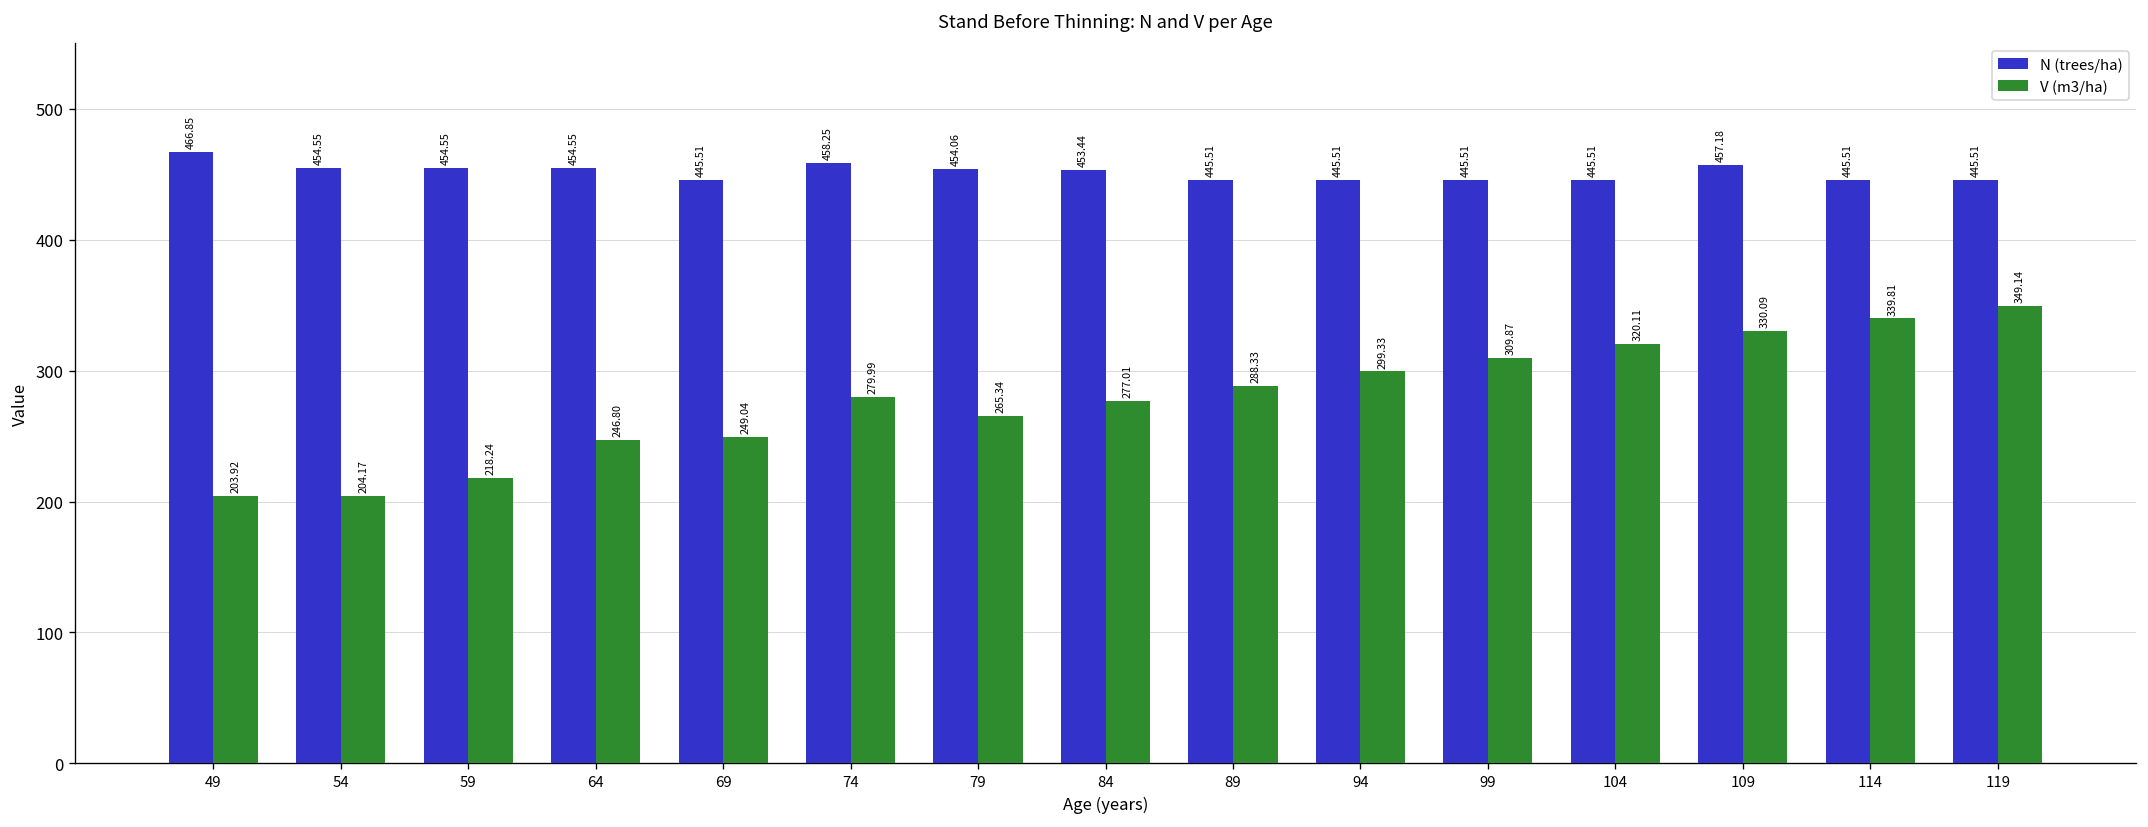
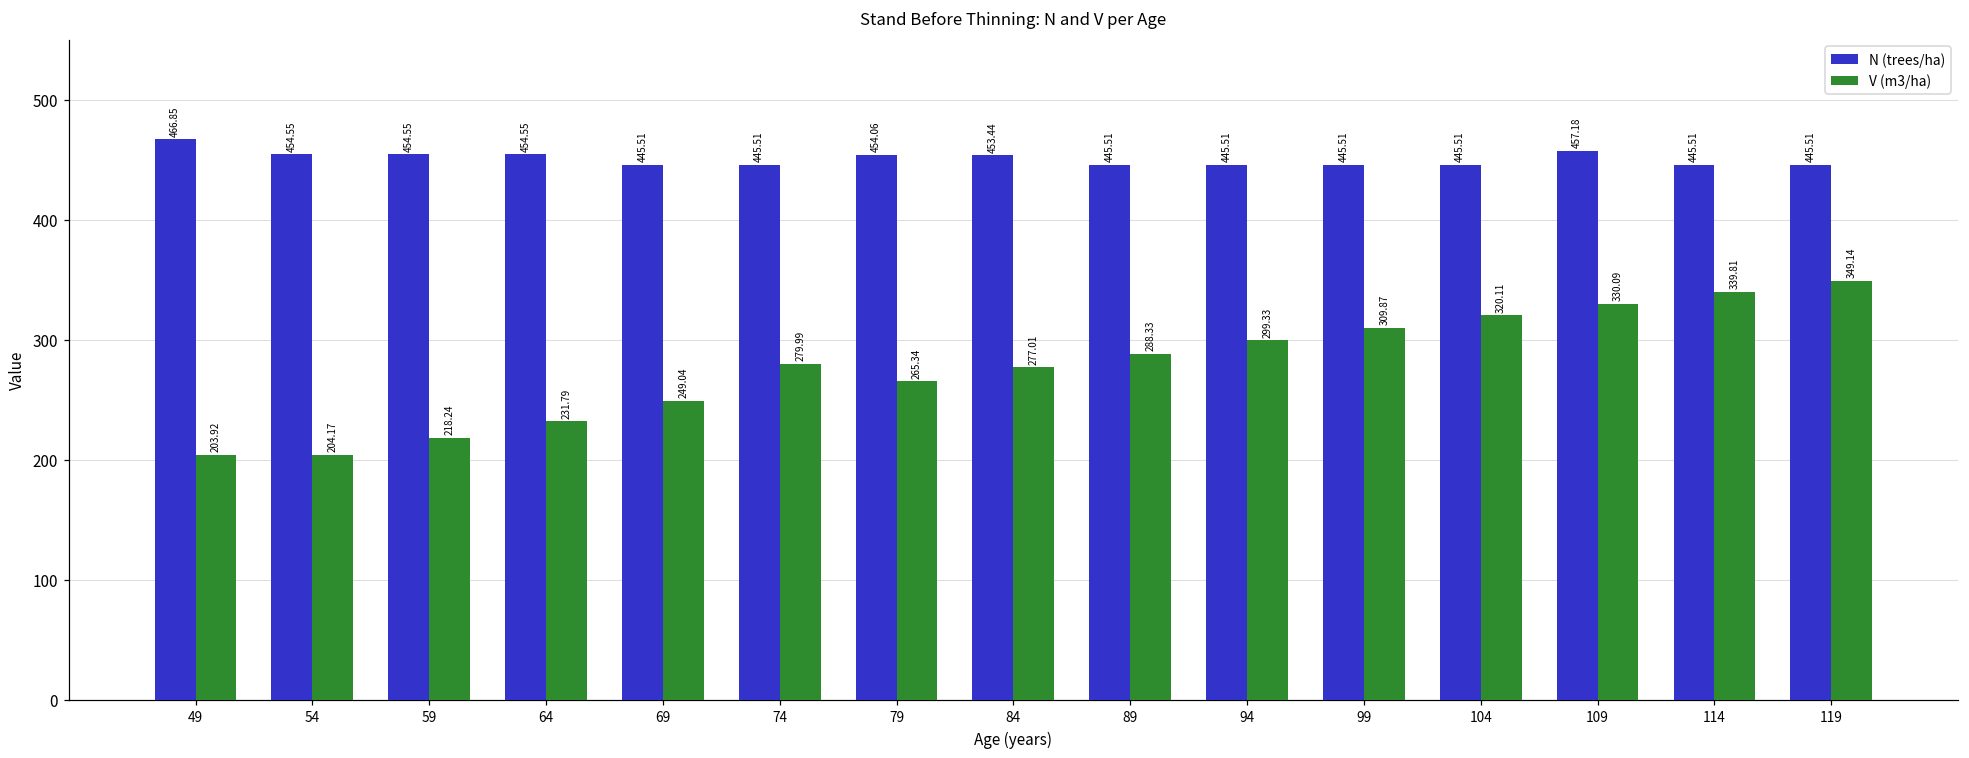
V (m3/ha), 64: 246.80 -> 231.79
N (trees/ha), 74: 458.25 -> 445.51
